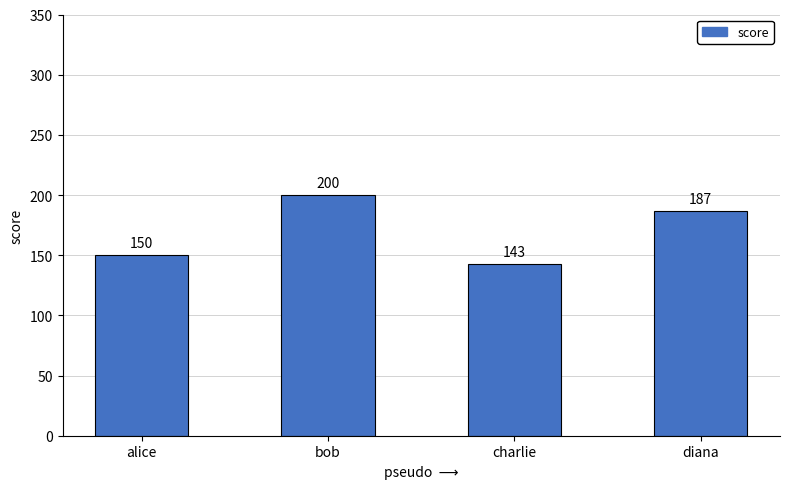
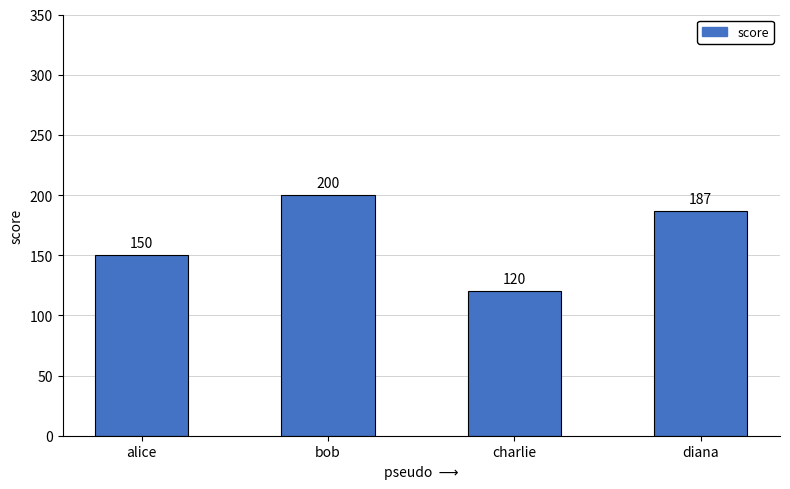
charlie: 143 -> 120
